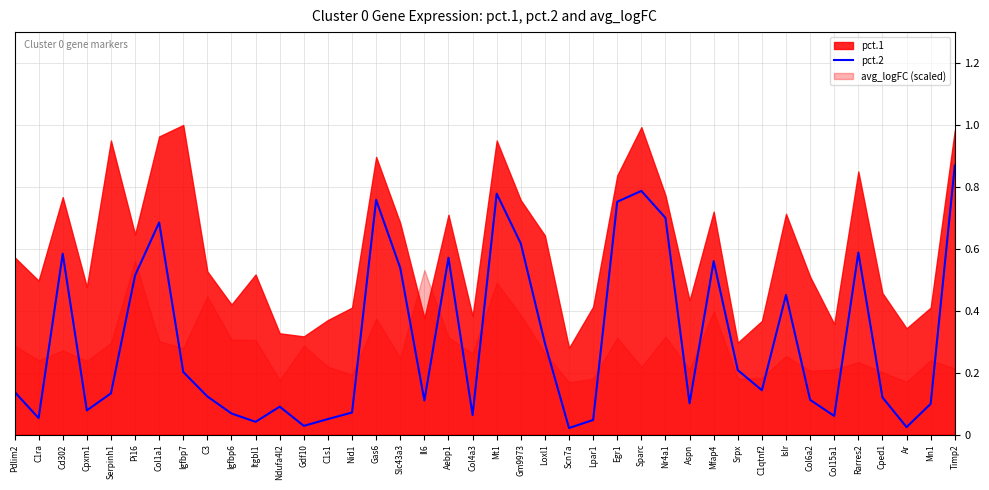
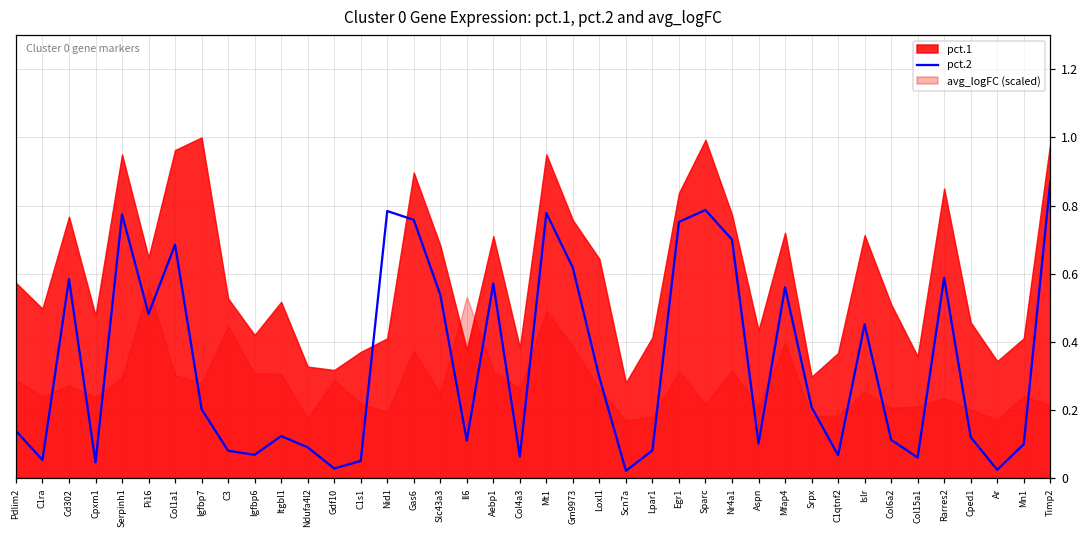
pct.2, Cpxm1: 0.08 -> 0.05
pct.2, Serpinh1: 0.13 -> 0.77
pct.2, Pi16: 0.51 -> 0.48
pct.2, C3: 0.12 -> 0.08
pct.2, Itgbl1: 0.04 -> 0.12
pct.2, Nid1: 0.07 -> 0.78
pct.2, Lpar1: 0.05 -> 0.08
pct.2, C1qtnf2: 0.14 -> 0.07
